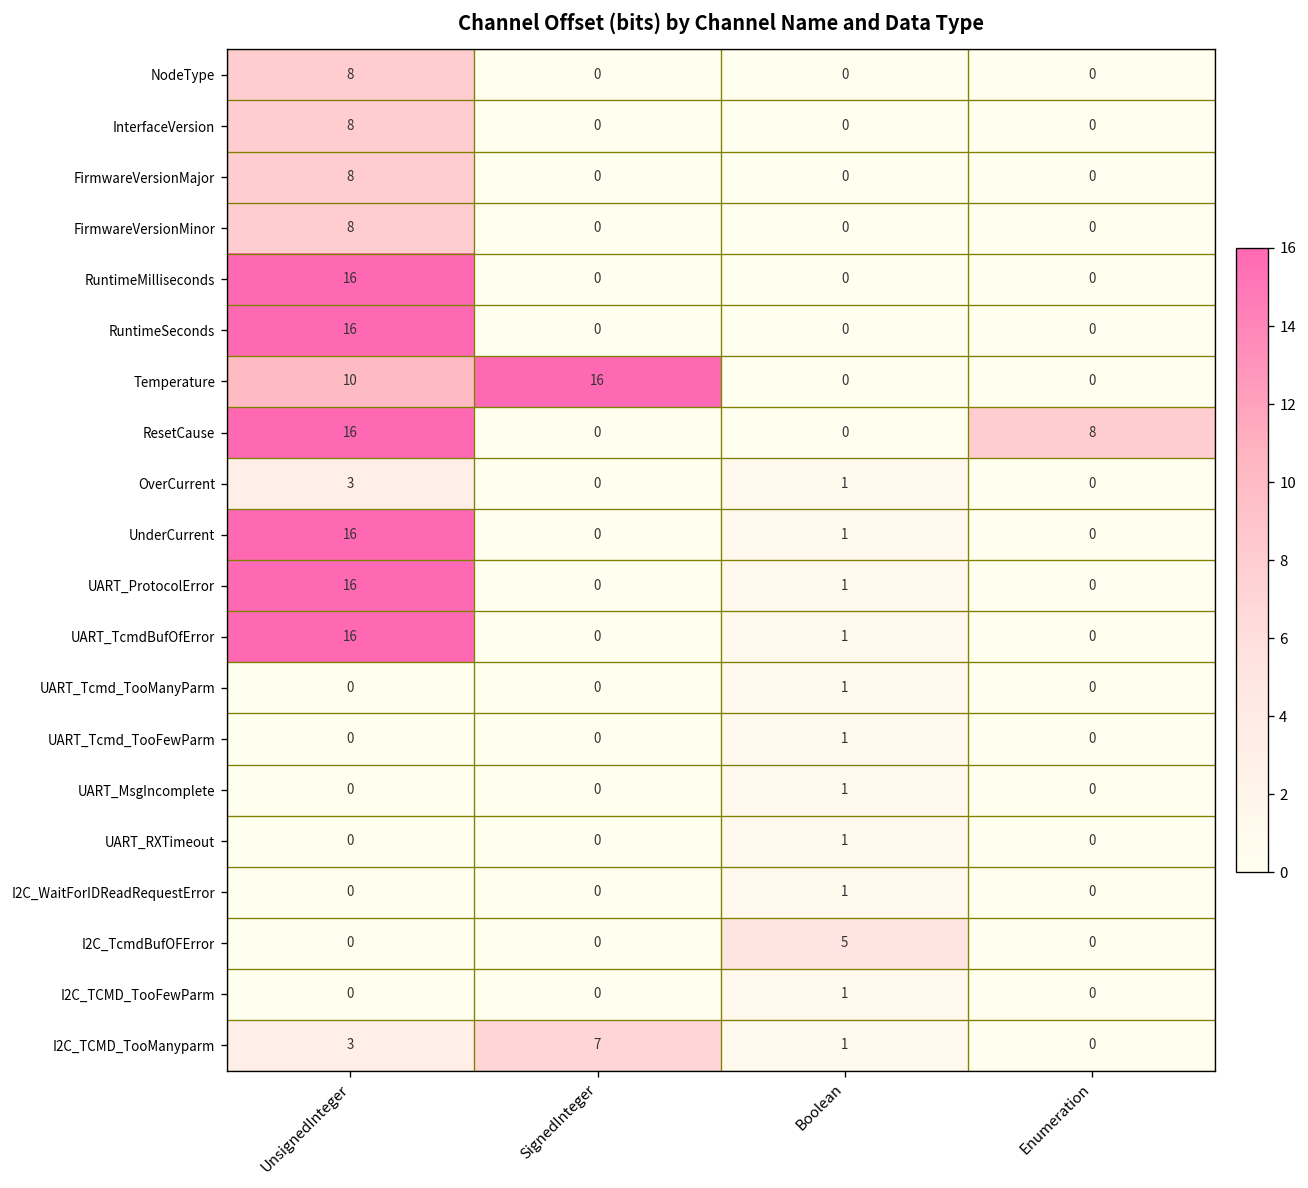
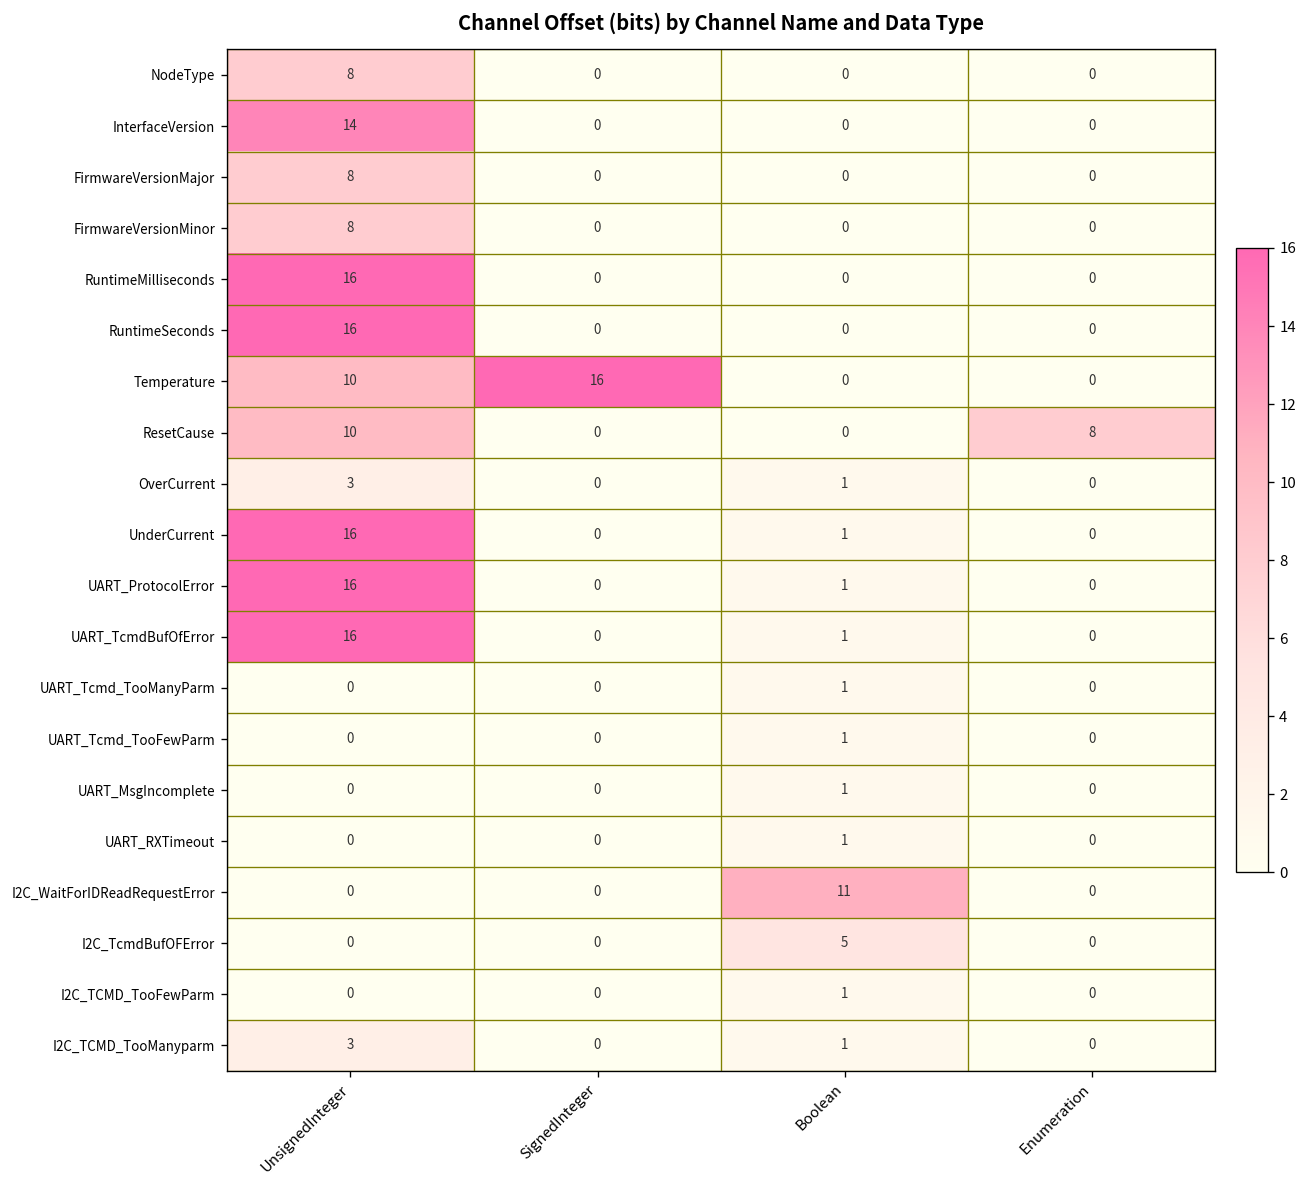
InterfaceVersion, UnsignedInteger: 8 -> 14
ResetCause, UnsignedInteger: 16 -> 10
I2C_WaitForIDReadRequestError, Boolean: 1 -> 11
I2C_TCMD_TooManyparm, SignedInteger: 7 -> 0
